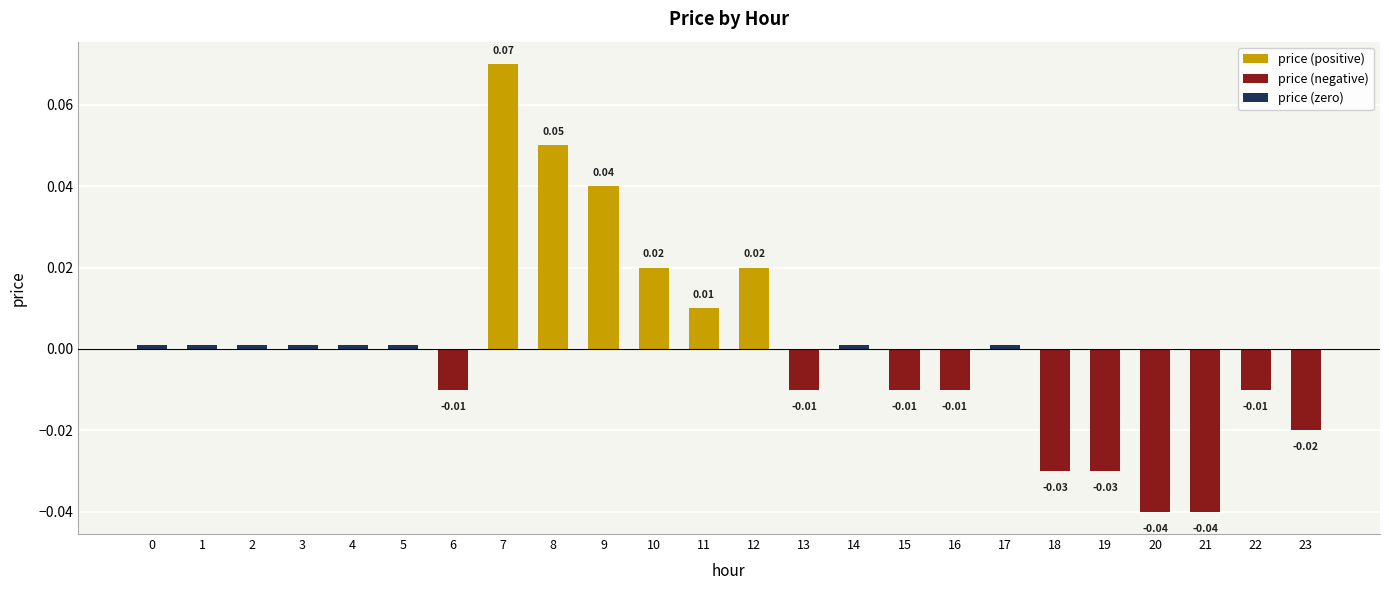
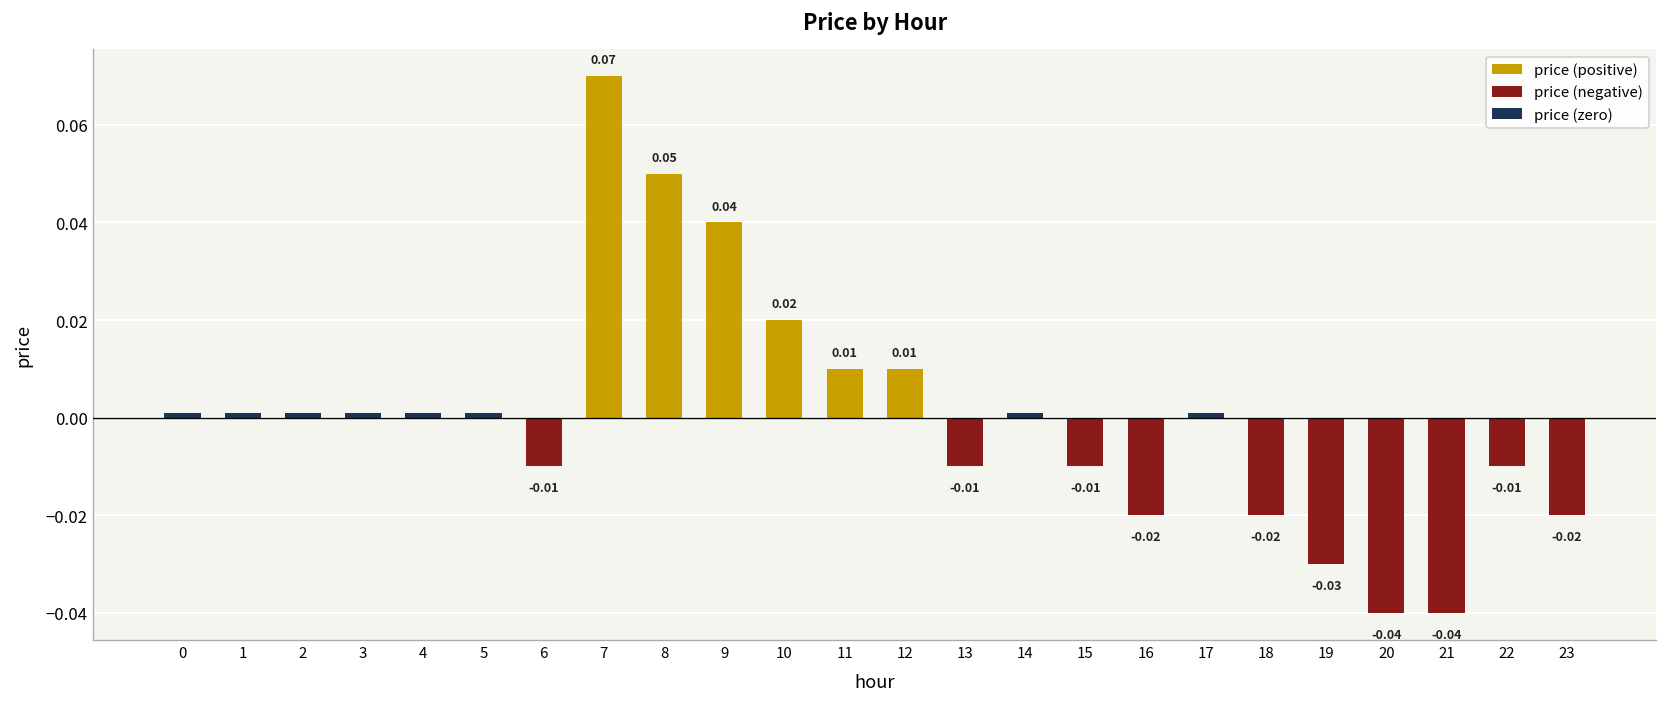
price (positive), 12: 0.02 -> 0.01
price (negative), 16: -0.01 -> -0.02
price (negative), 18: -0.03 -> -0.02
